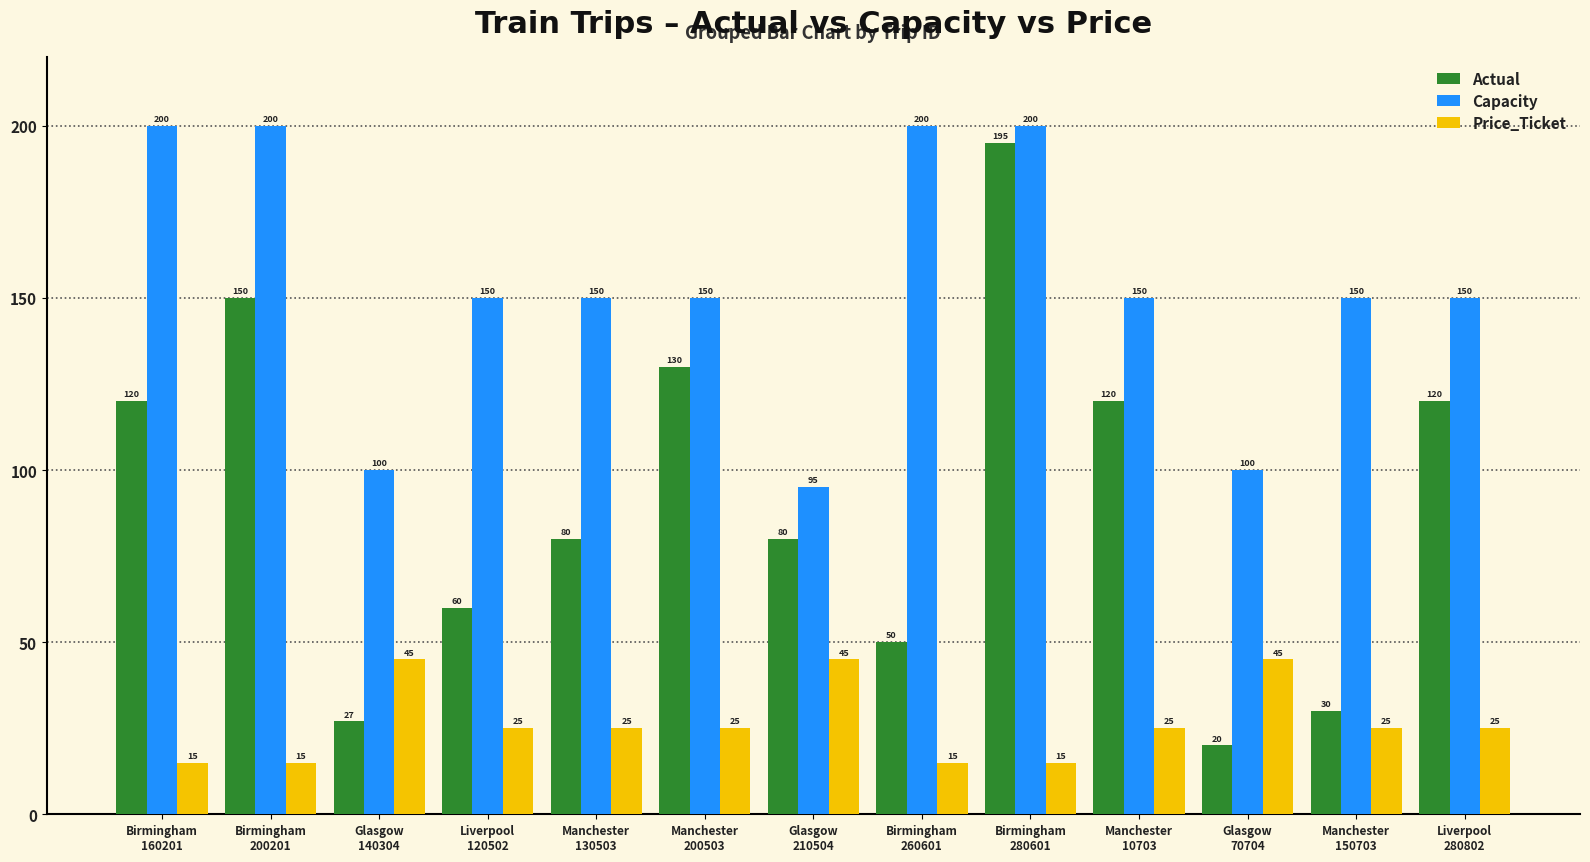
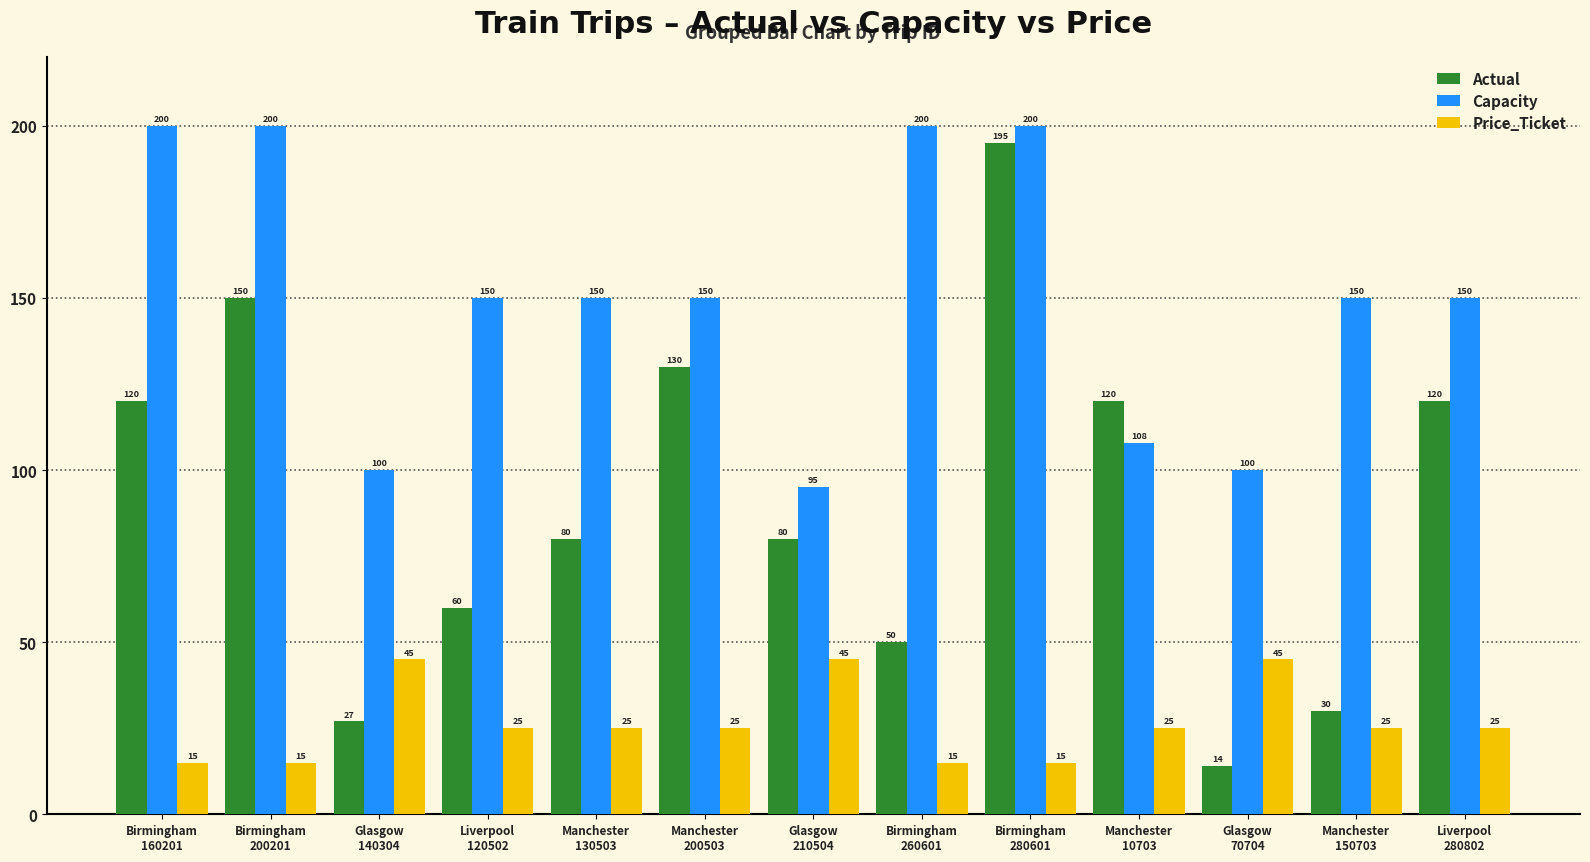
Capacity, Manchester 10703: 150 -> 108
Actual, Glasgow 70704: 20 -> 14
